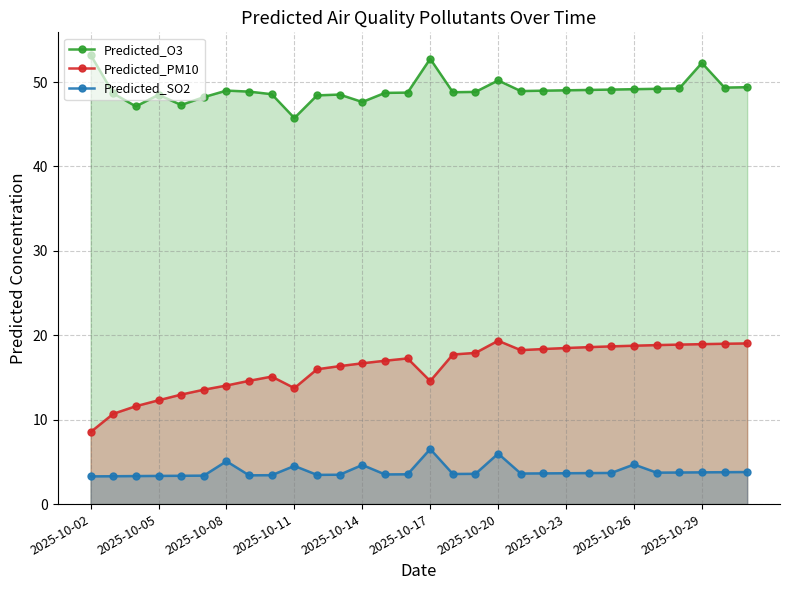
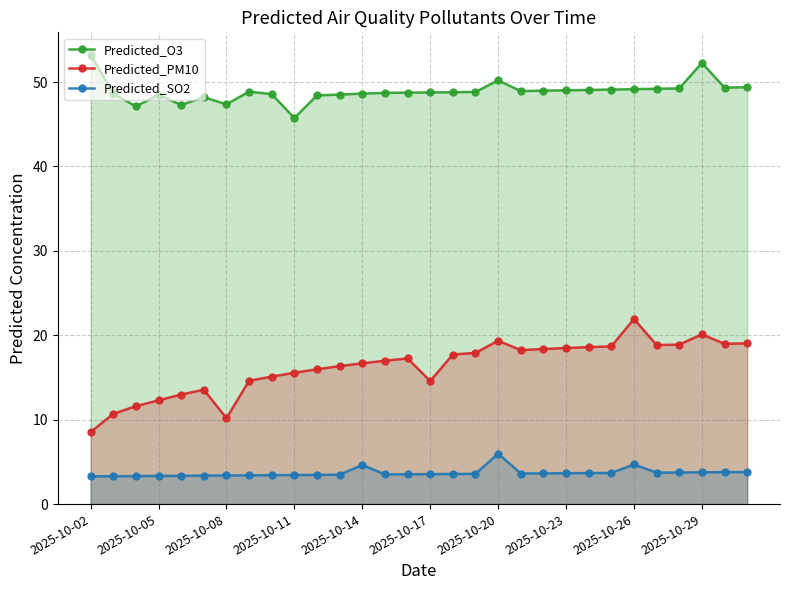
Predicted_O3, 2025-10-08: 49 -> 47
Predicted_PM10, 2025-10-08: 14 -> 10
Predicted_SO2, 2025-10-08: 5 -> 3
Predicted_PM10, 2025-10-11: 14 -> 16
Predicted_SO2, 2025-10-11: 5 -> 3
Predicted_O3, 2025-10-14: 48 -> 49
Predicted_O3, 2025-10-17: 53 -> 49
Predicted_SO2, 2025-10-17: 7 -> 4
Predicted_PM10, 2025-10-26: 19 -> 22
Predicted_PM10, 2025-10-29: 19 -> 20
